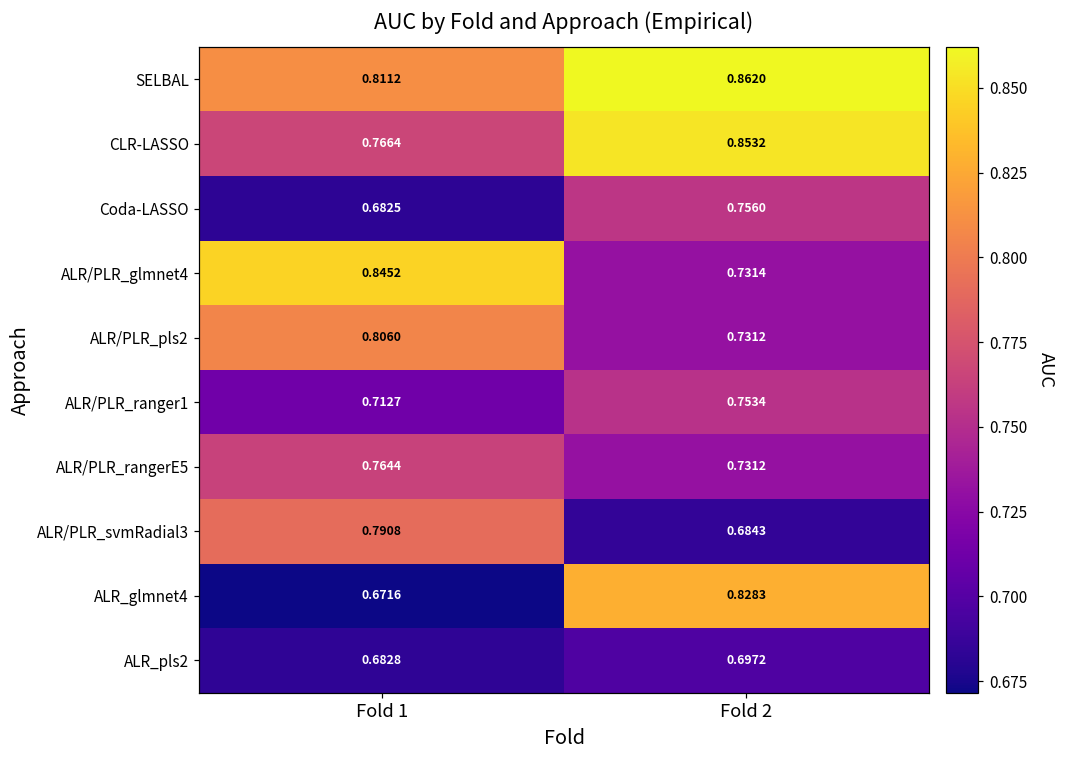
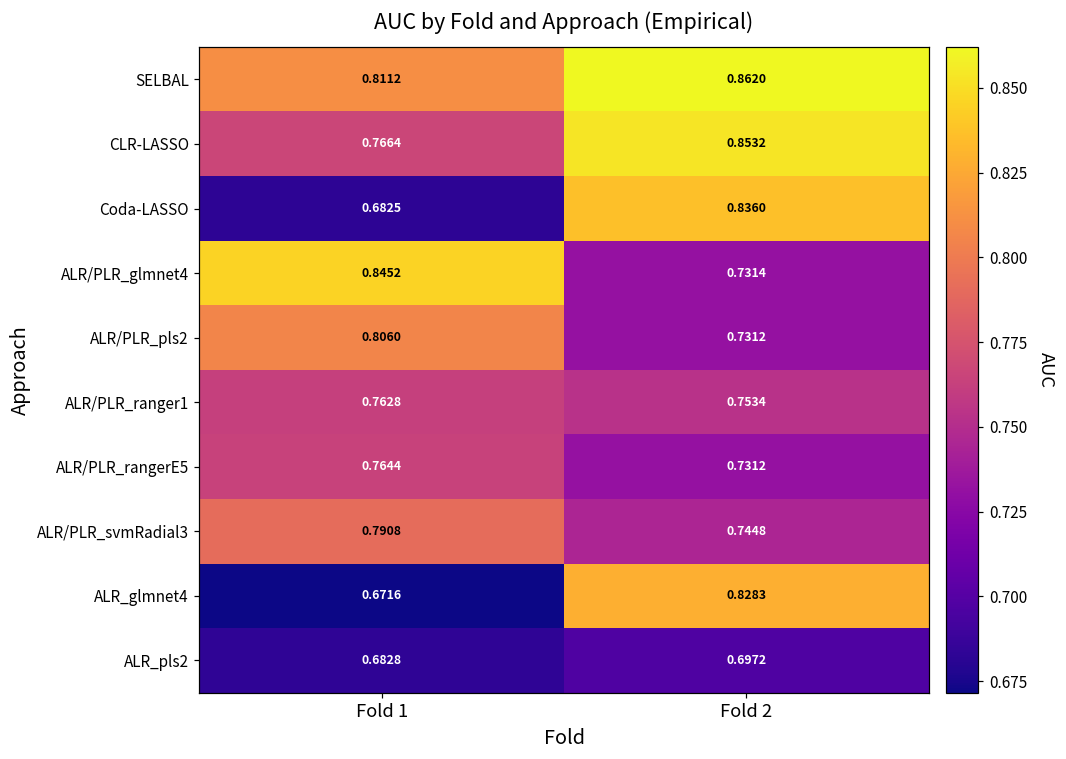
Coda-LASSO, Fold 2: 0.7560 -> 0.8360
ALR/PLR_ranger1, Fold 1: 0.7127 -> 0.7628
ALR/PLR_svmRadial3, Fold 2: 0.6843 -> 0.7448
